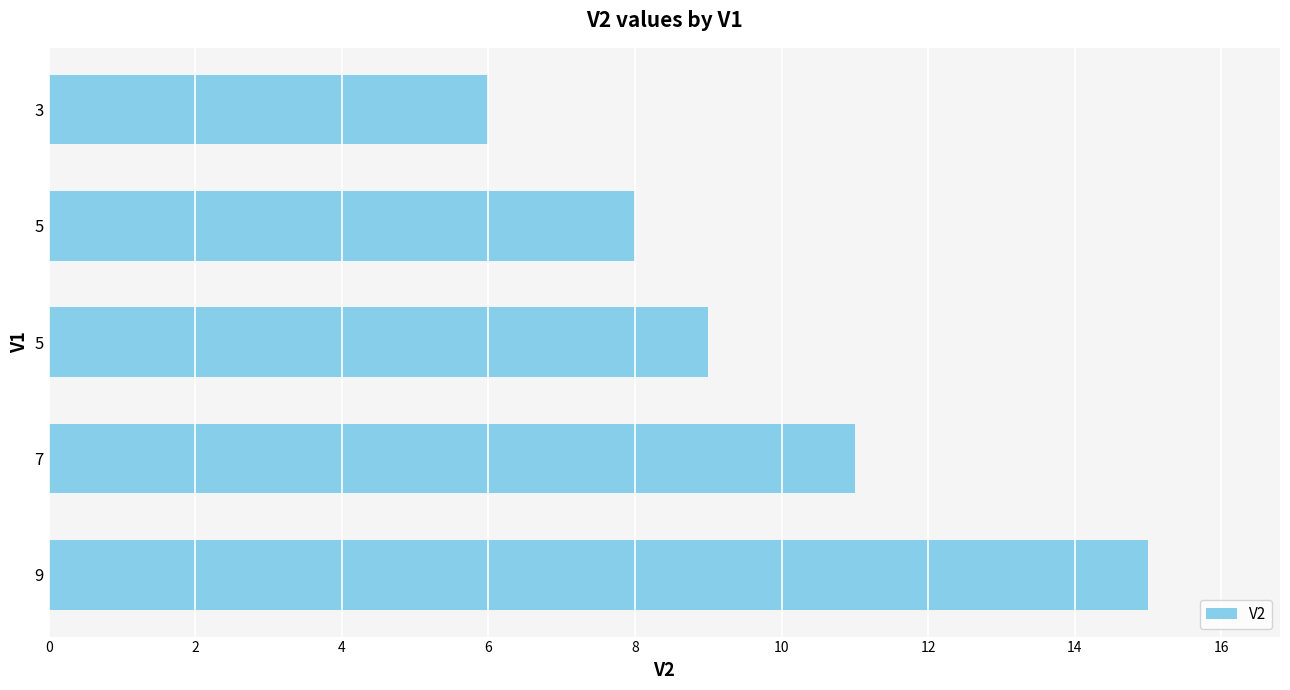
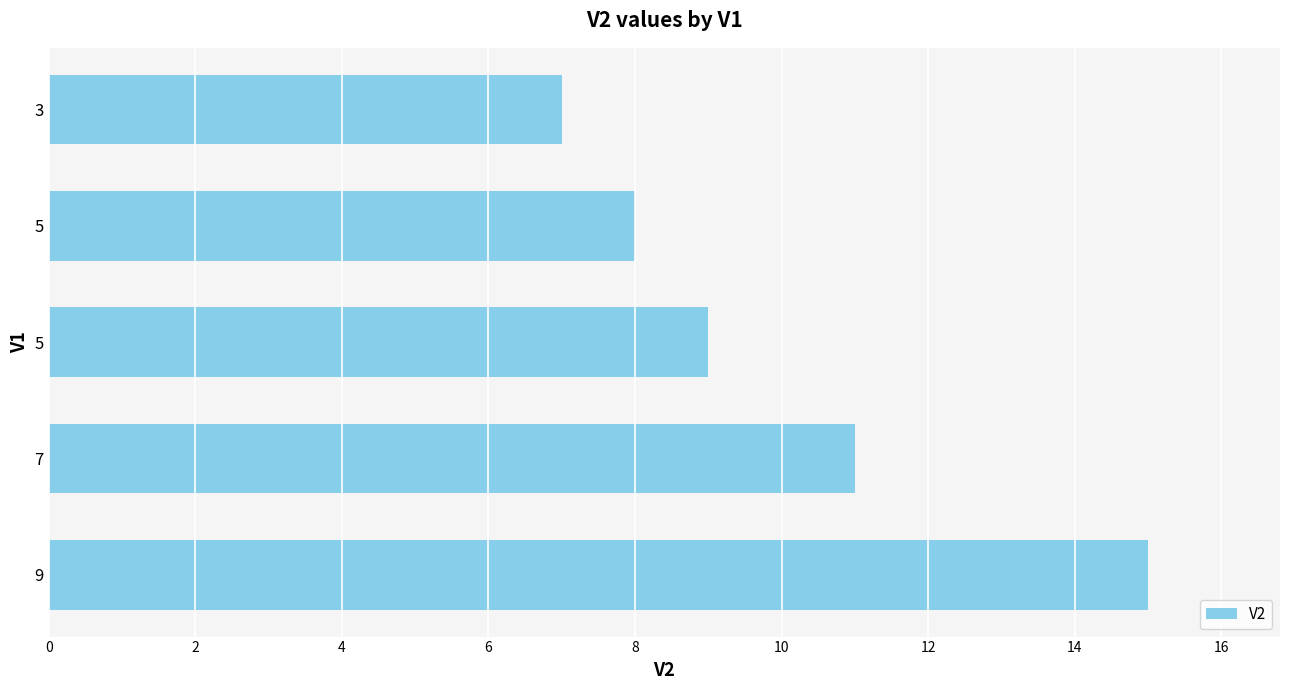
3: 6 -> 7
